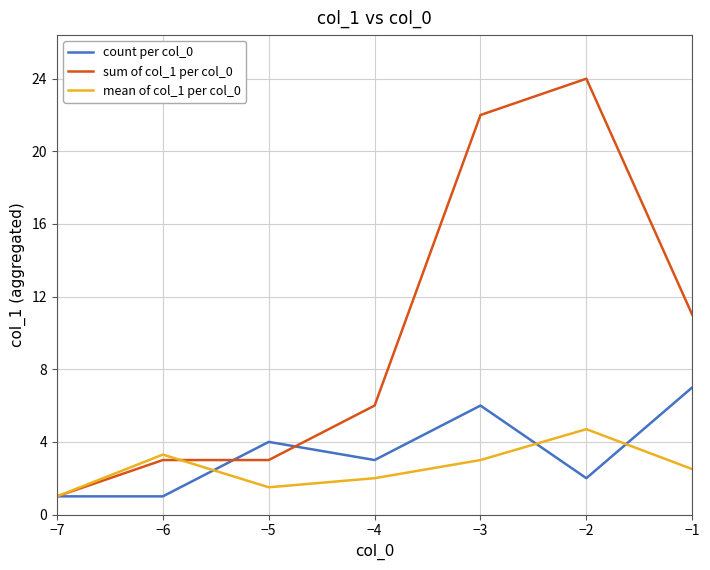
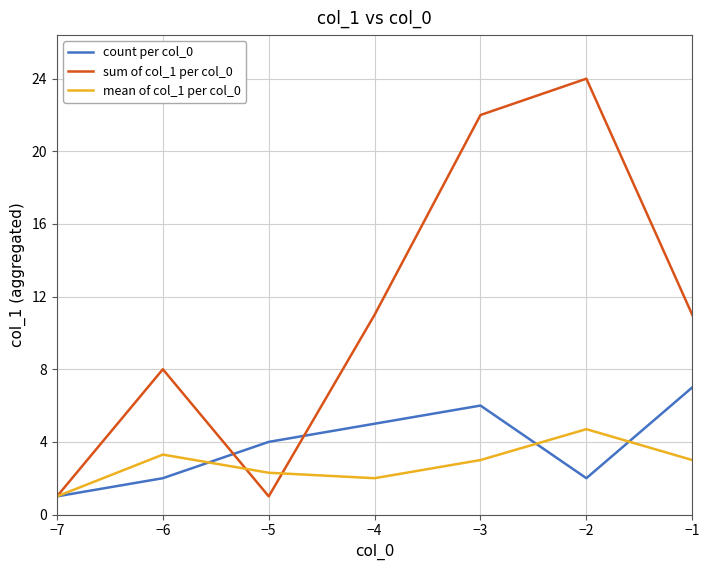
count per col_0, −6: 1 -> 2
sum of col_1 per col_0, −6: 3 -> 8
sum of col_1 per col_0, −5: 3 -> 1
mean of col_1 per col_0, −5: 1.5 -> 2.3
count per col_0, −4: 3 -> 5
sum of col_1 per col_0, −4: 6 -> 11
mean of col_1 per col_0, −1: 2.5 -> 3.0
